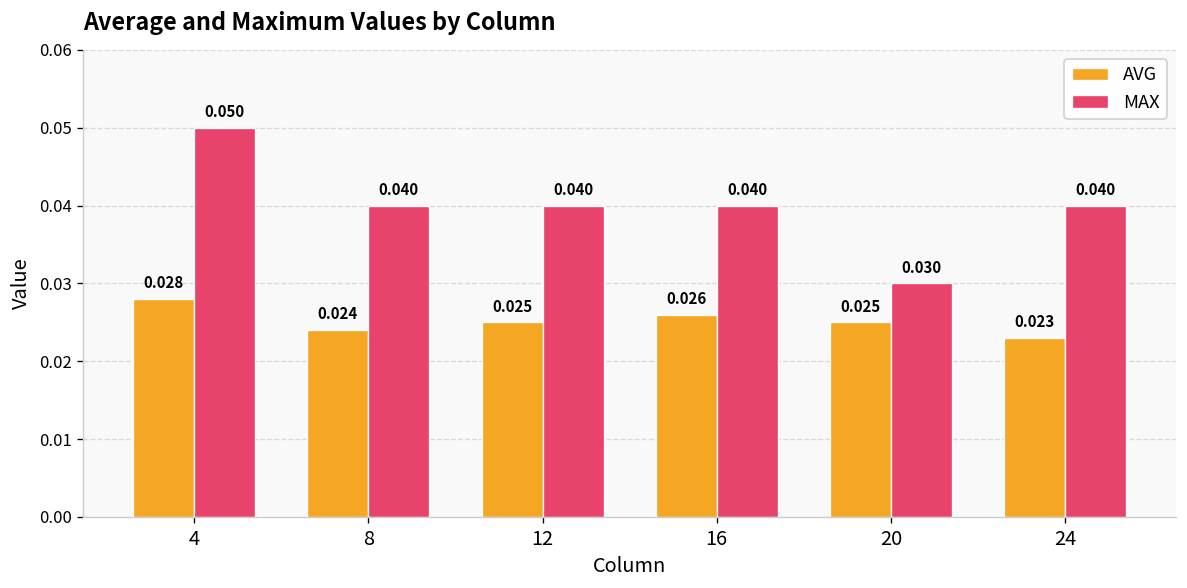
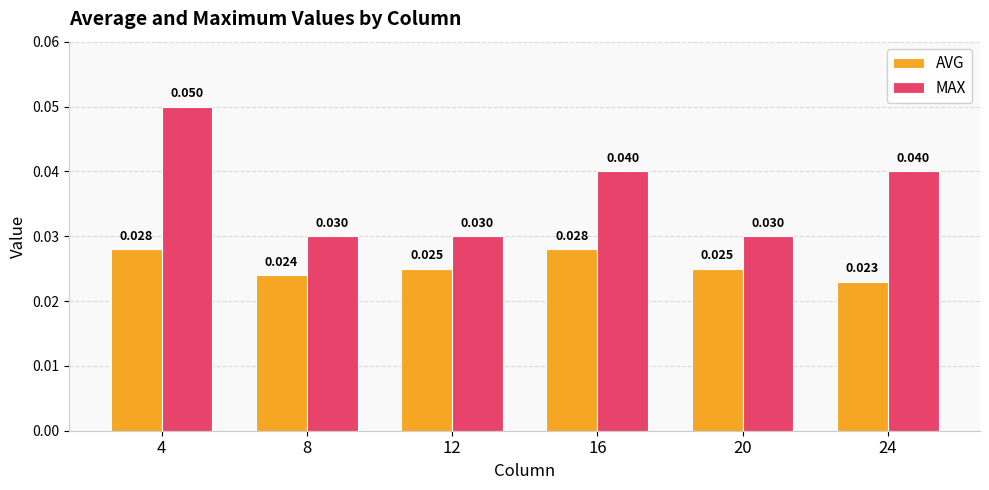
MAX, 8: 0.040 -> 0.030
MAX, 12: 0.040 -> 0.030
AVG, 16: 0.026 -> 0.028
